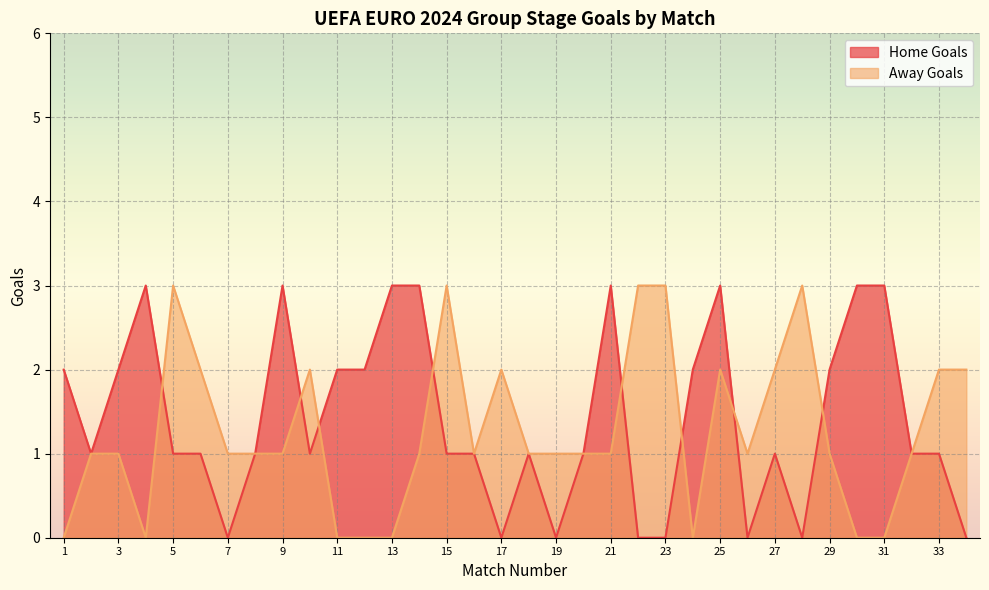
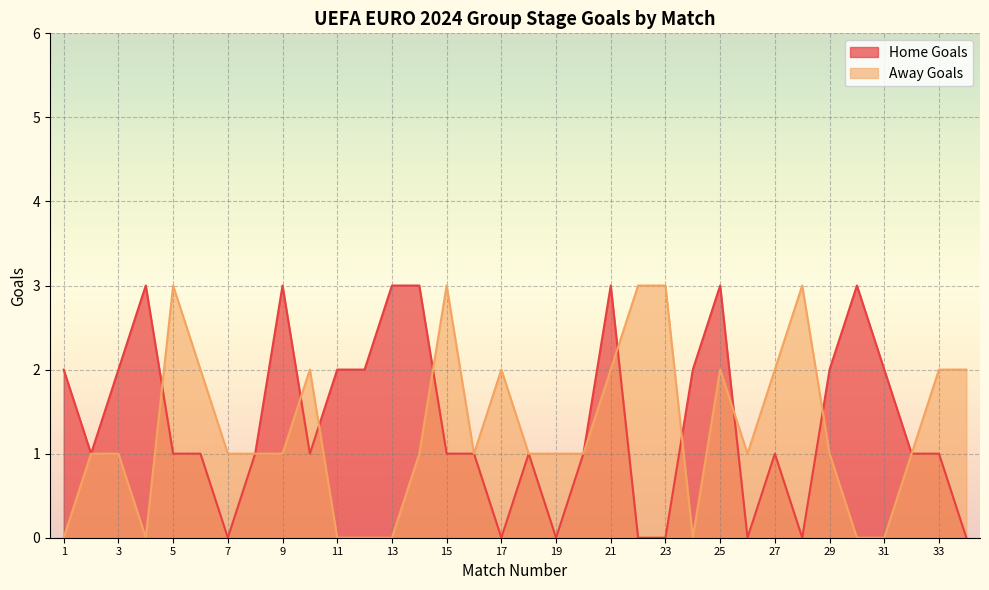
Away Goals, 21: 1 -> 2
Home Goals, 31: 3 -> 2
